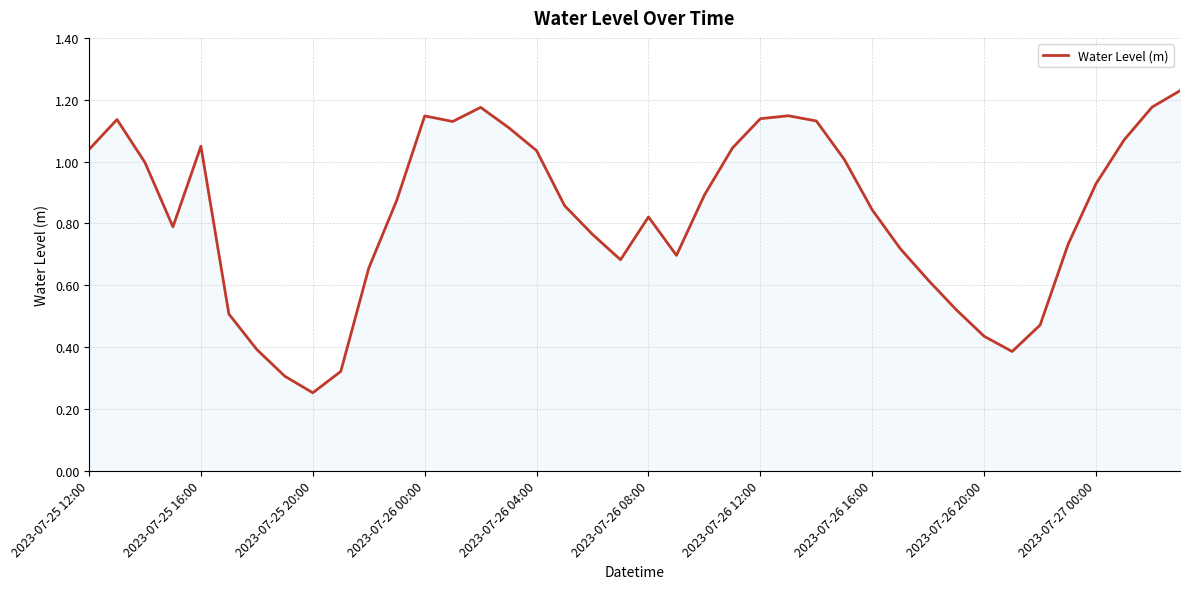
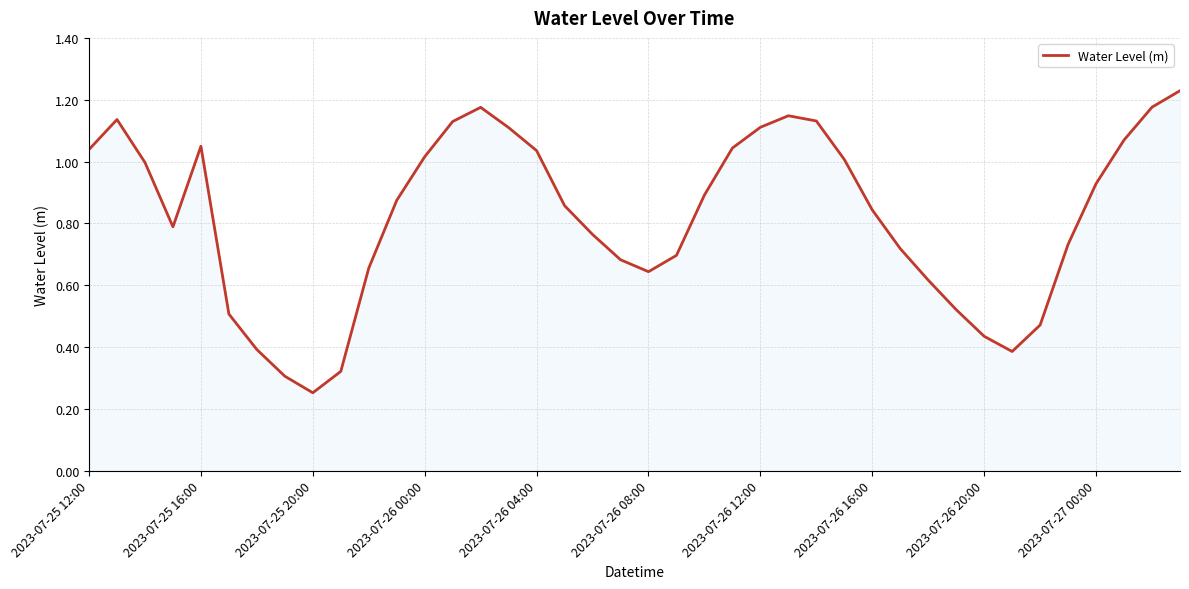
2023-07-26 00:00: 1.15 -> 1.02
2023-07-26 08:00: 0.82 -> 0.64
2023-07-26 12:00: 1.14 -> 1.11
